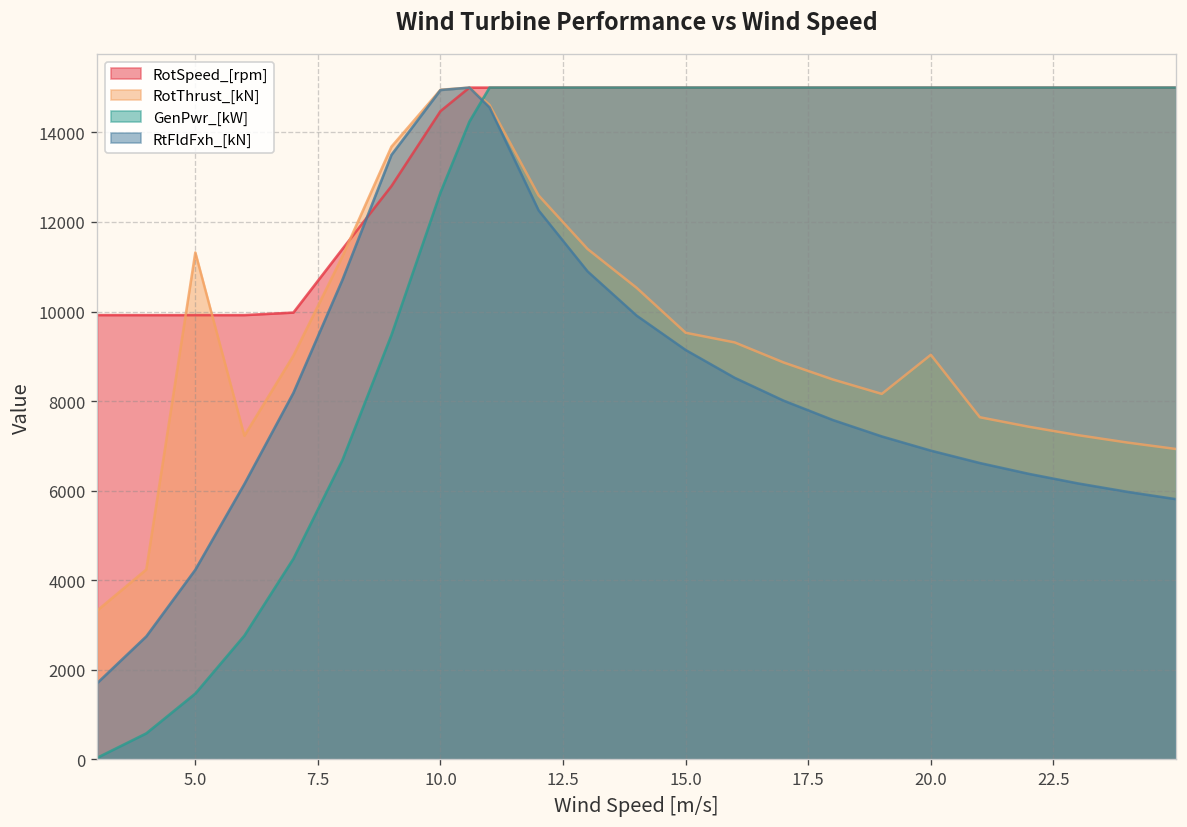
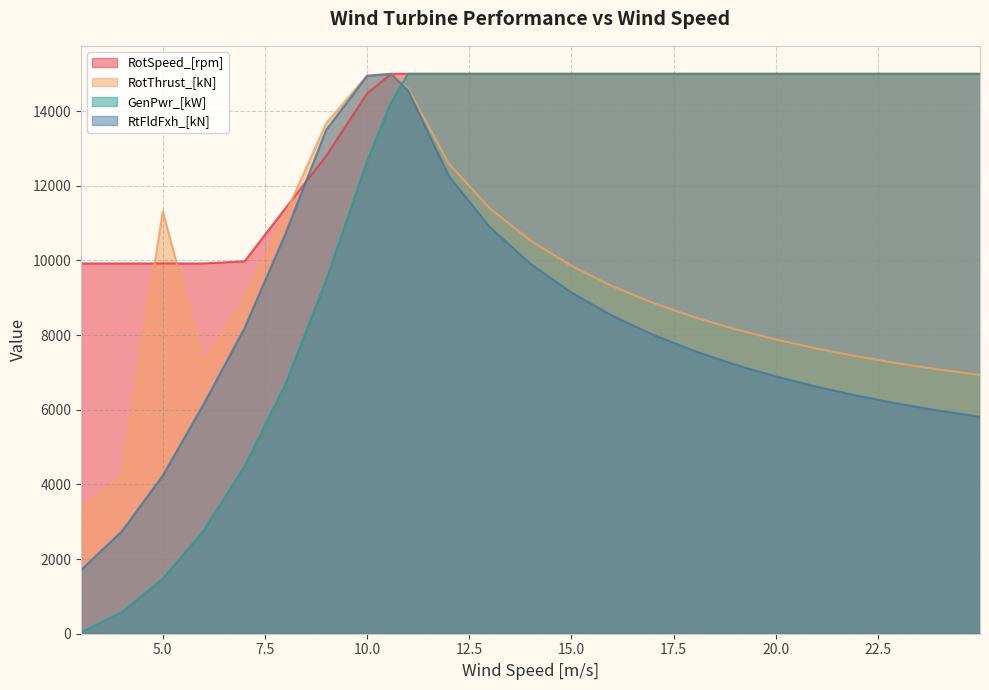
RotThrust_[kN], 15.0: 9500 -> 9900
RotThrust_[kN], 20.0: 9000 -> 7900
